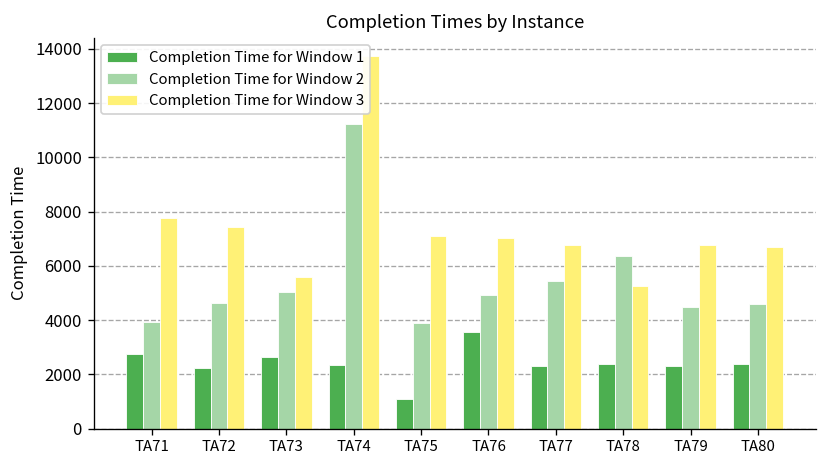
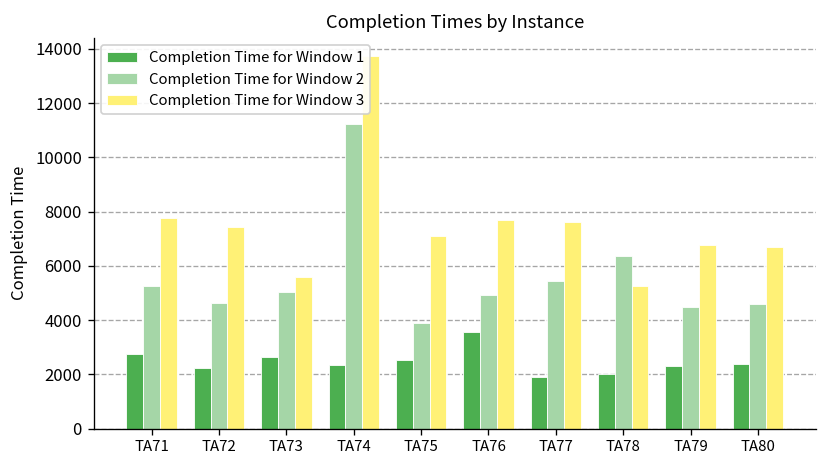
Completion Time for Window 2, TA71: 3900 -> 5200
Completion Time for Window 1, TA75: 1100 -> 2500
Completion Time for Window 3, TA76: 7000 -> 7700
Completion Time for Window 1, TA77: 2300 -> 1900
Completion Time for Window 3, TA77: 6800 -> 7600
Completion Time for Window 1, TA78: 2400 -> 2000
